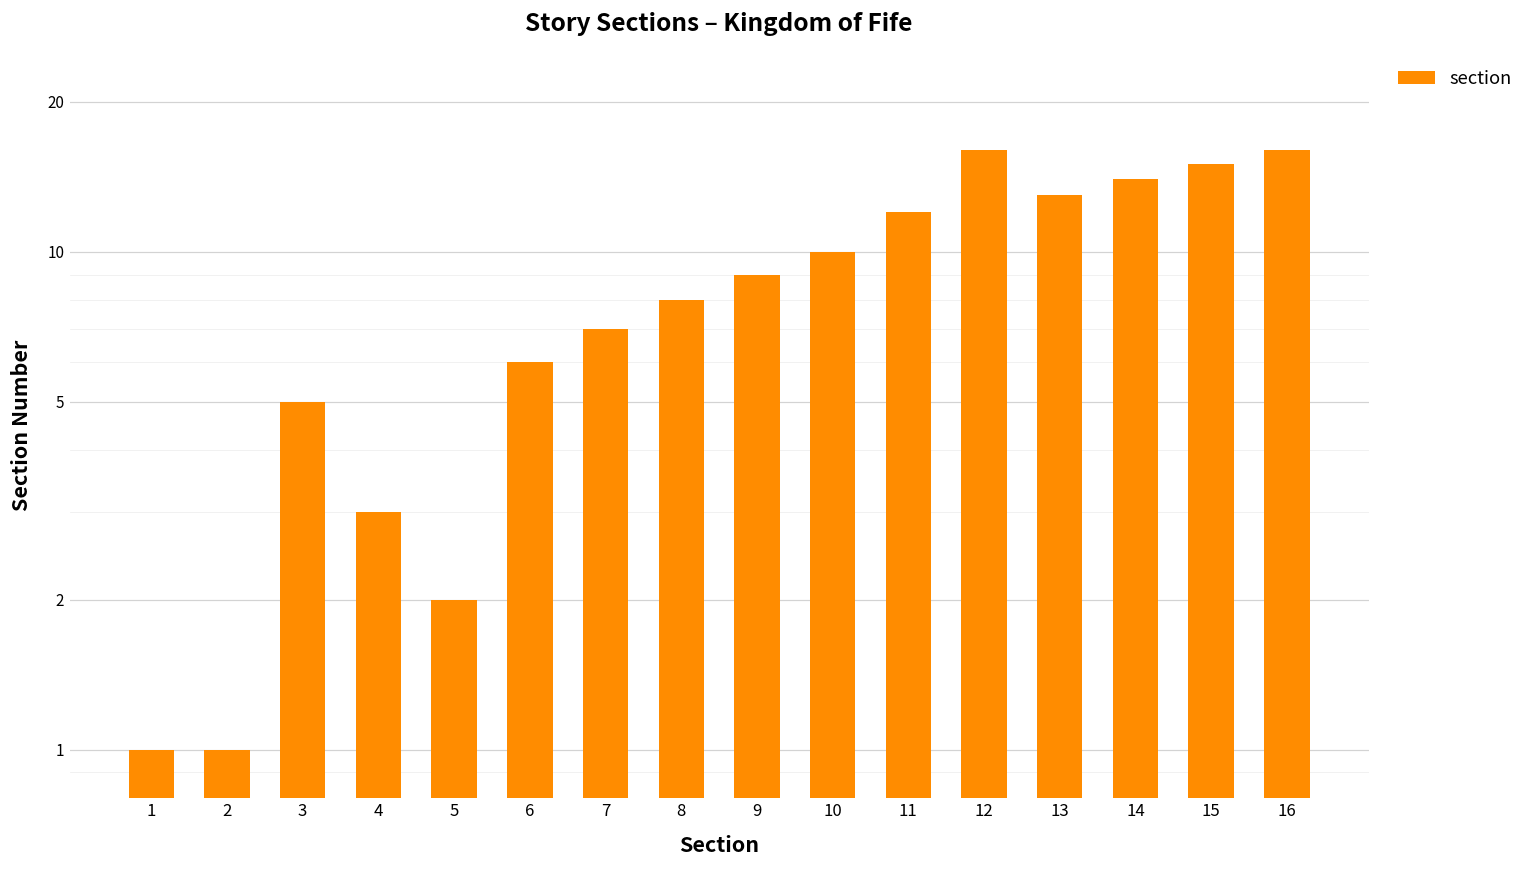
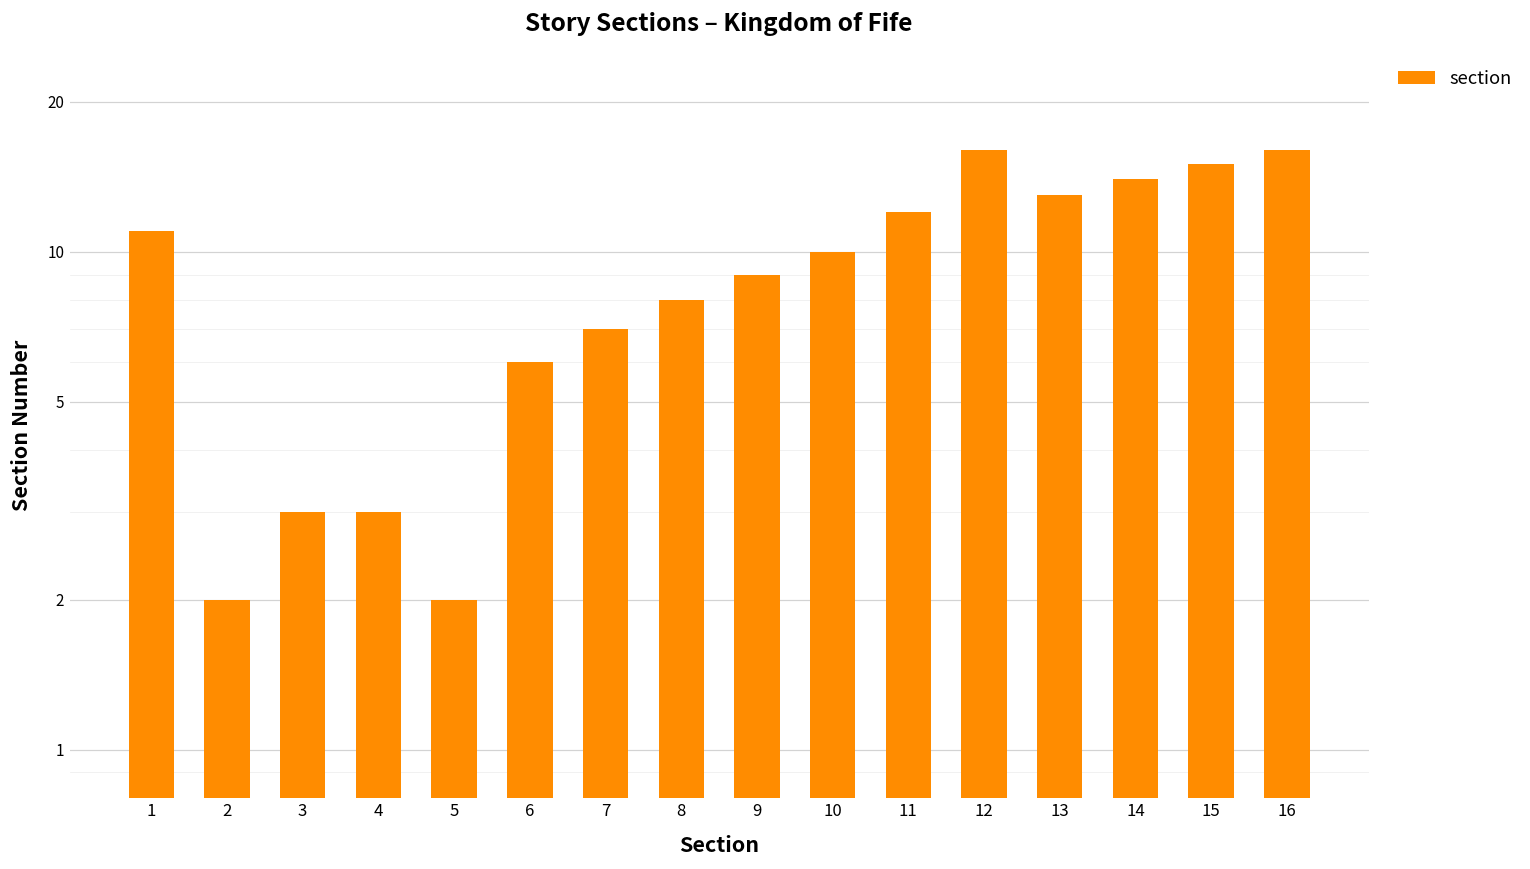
1: 1 -> 11
2: 1 -> 2
3: 5 -> 3
